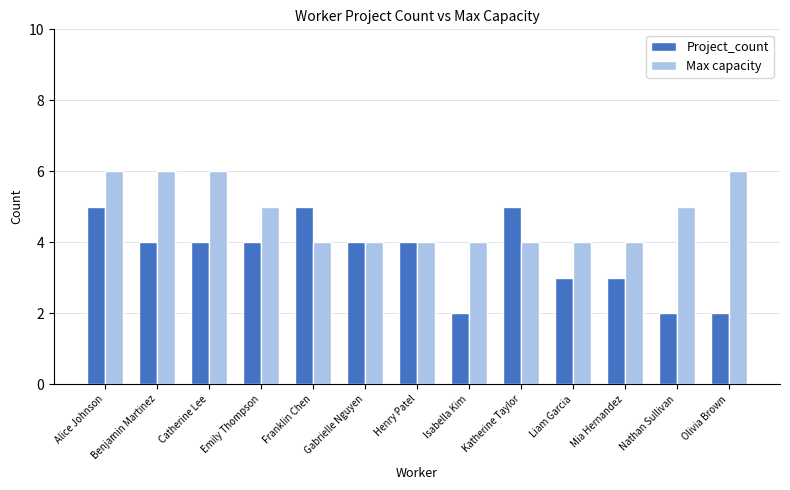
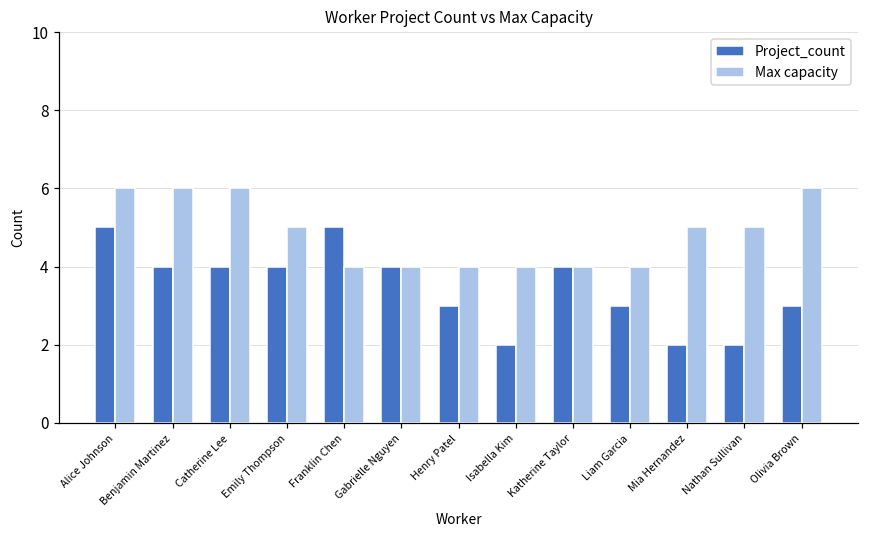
Project_count, Henry Patel: 4 -> 3
Project_count, Katherine Taylor: 5 -> 4
Project_count, Mia Hernandez: 3 -> 2
Max capacity, Mia Hernandez: 4 -> 5
Project_count, Olivia Brown: 2 -> 3
